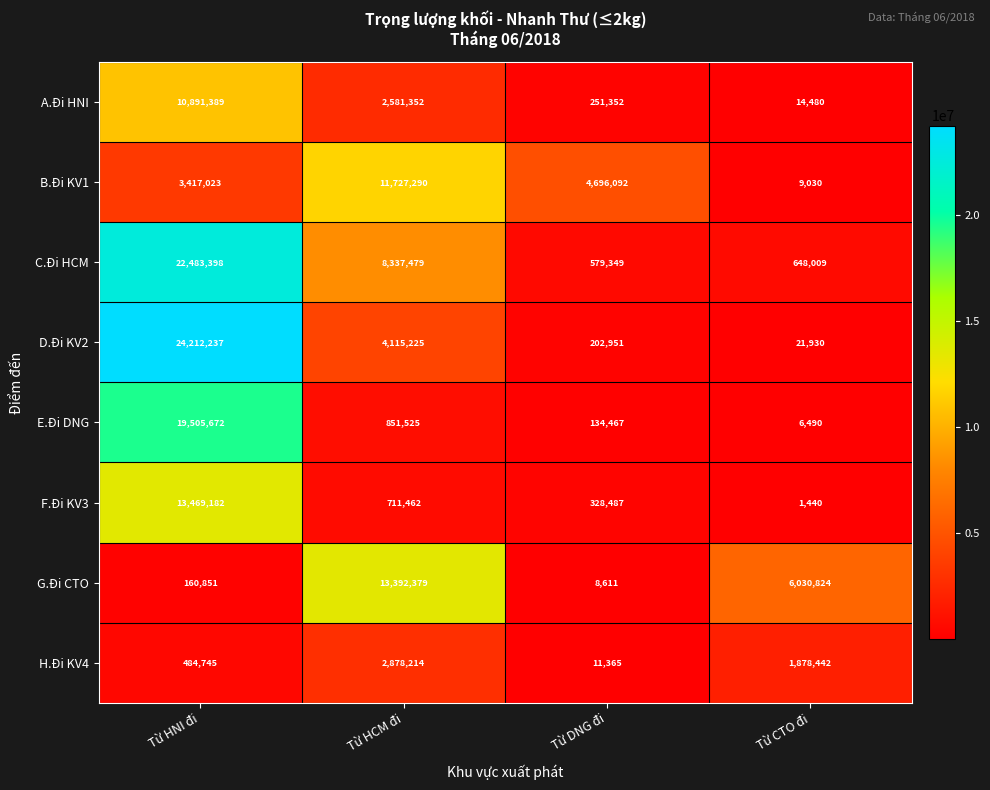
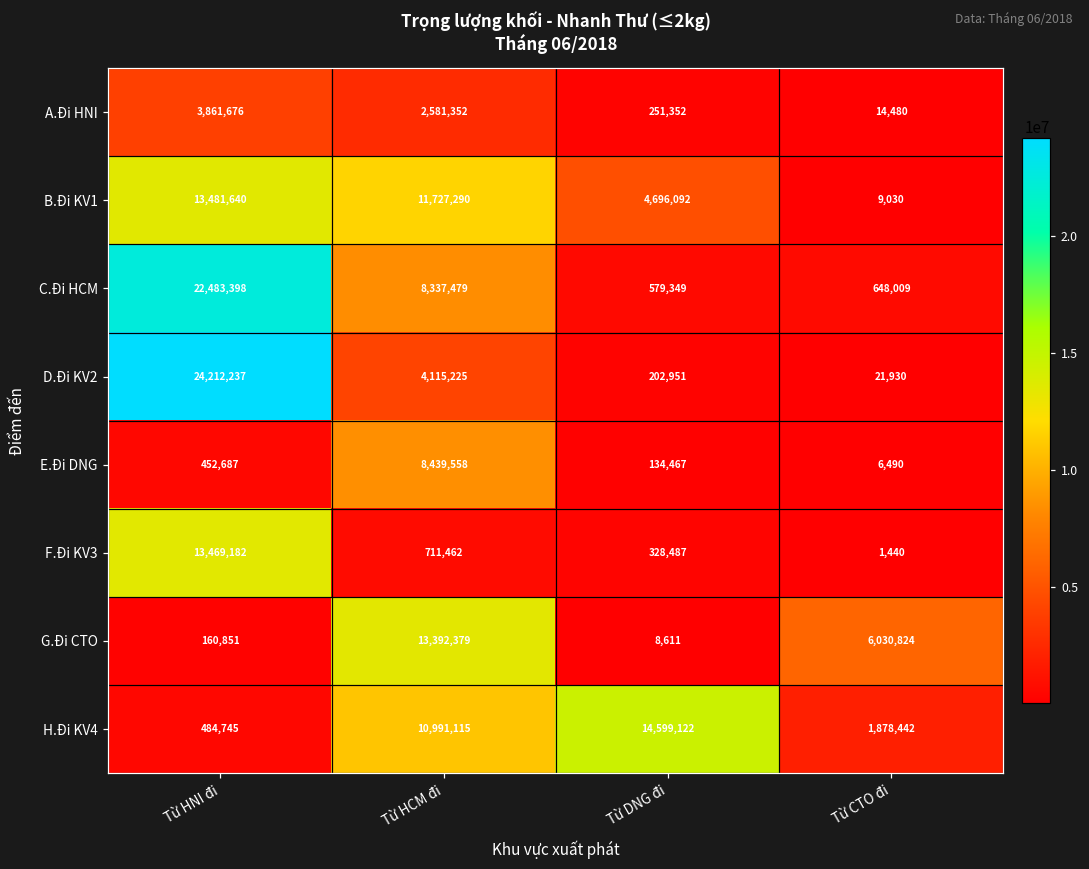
A.Đi HNI, Từ HNI đi: 10,891,389 -> 3,861,676
B.Đi KV1, Từ HNI đi: 3,417,023 -> 13,481,640
E.Đi DNG, Từ HNI đi: 19,505,672 -> 452,687
E.Đi DNG, Từ HCM đi: 851,525 -> 8,439,558
H.Đi KV4, Từ HCM đi: 2,878,214 -> 10,991,115
H.Đi KV4, Từ DNG đi: 11,365 -> 14,599,122
